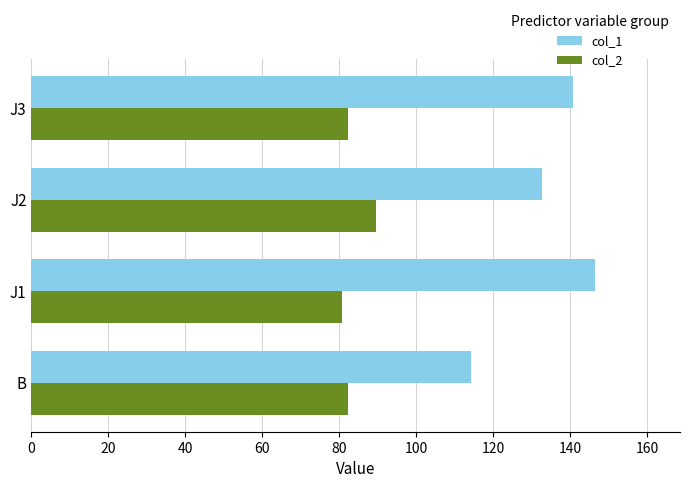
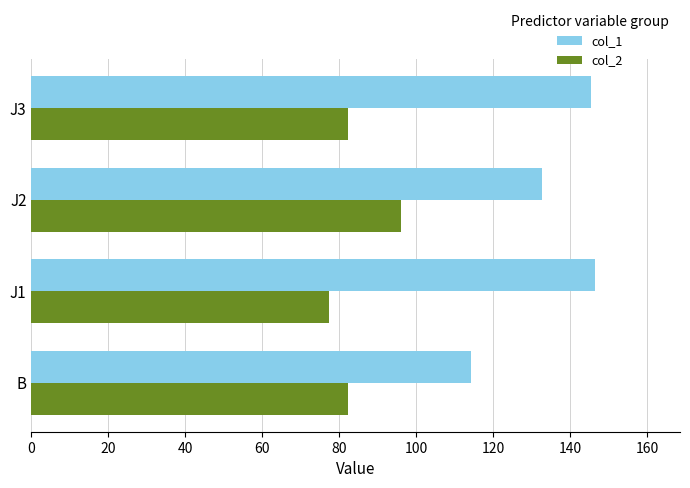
col_1, J3: 141 -> 145
col_2, J2: 90 -> 96
col_2, J1: 81 -> 77
